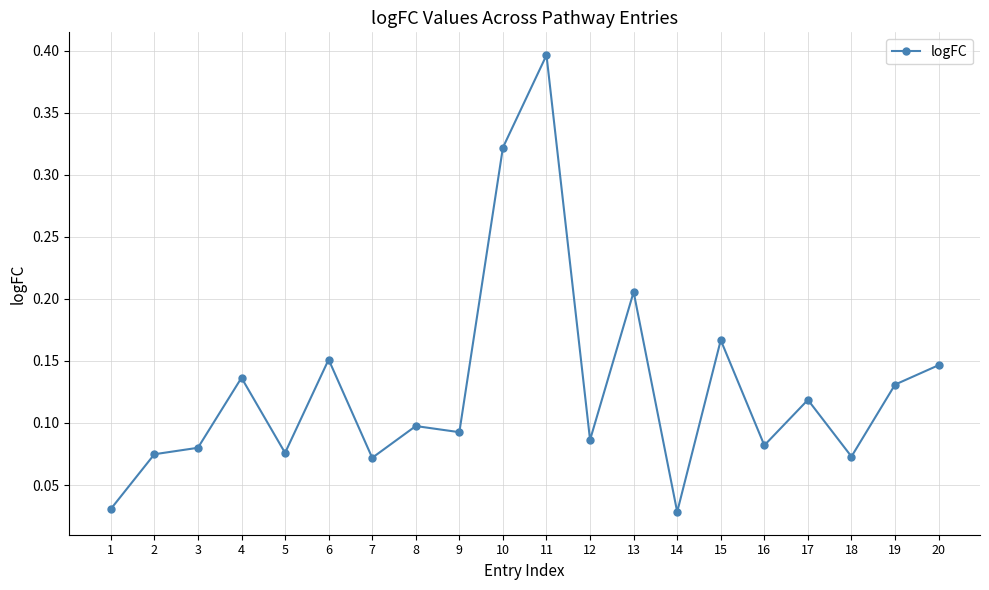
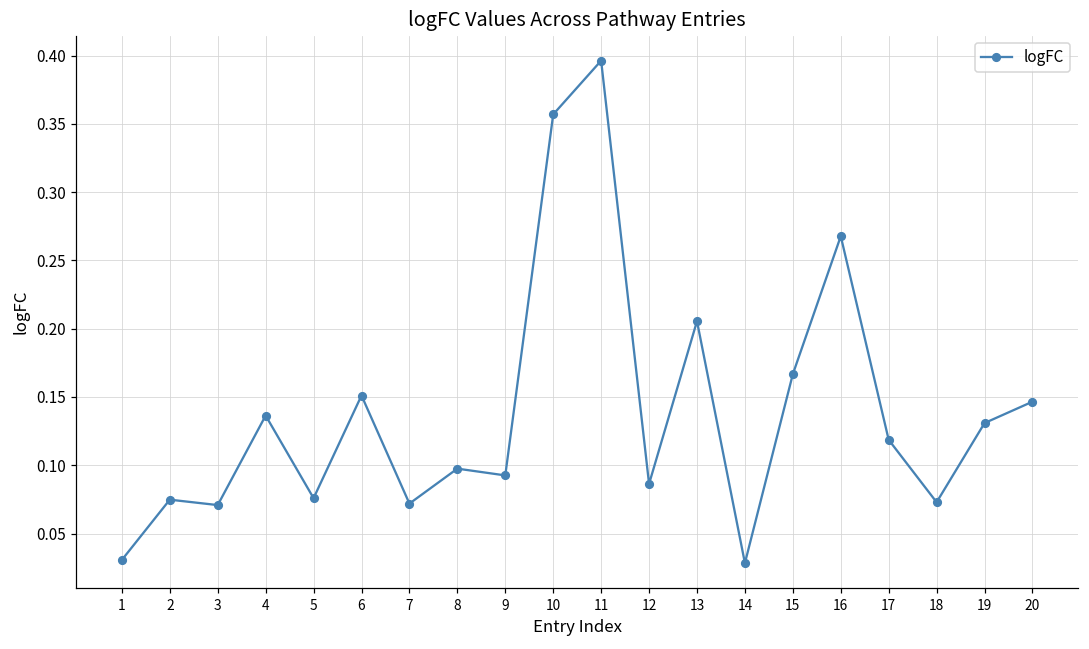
3: 0.080 -> 0.071
10: 0.322 -> 0.357
16: 0.082 -> 0.268
